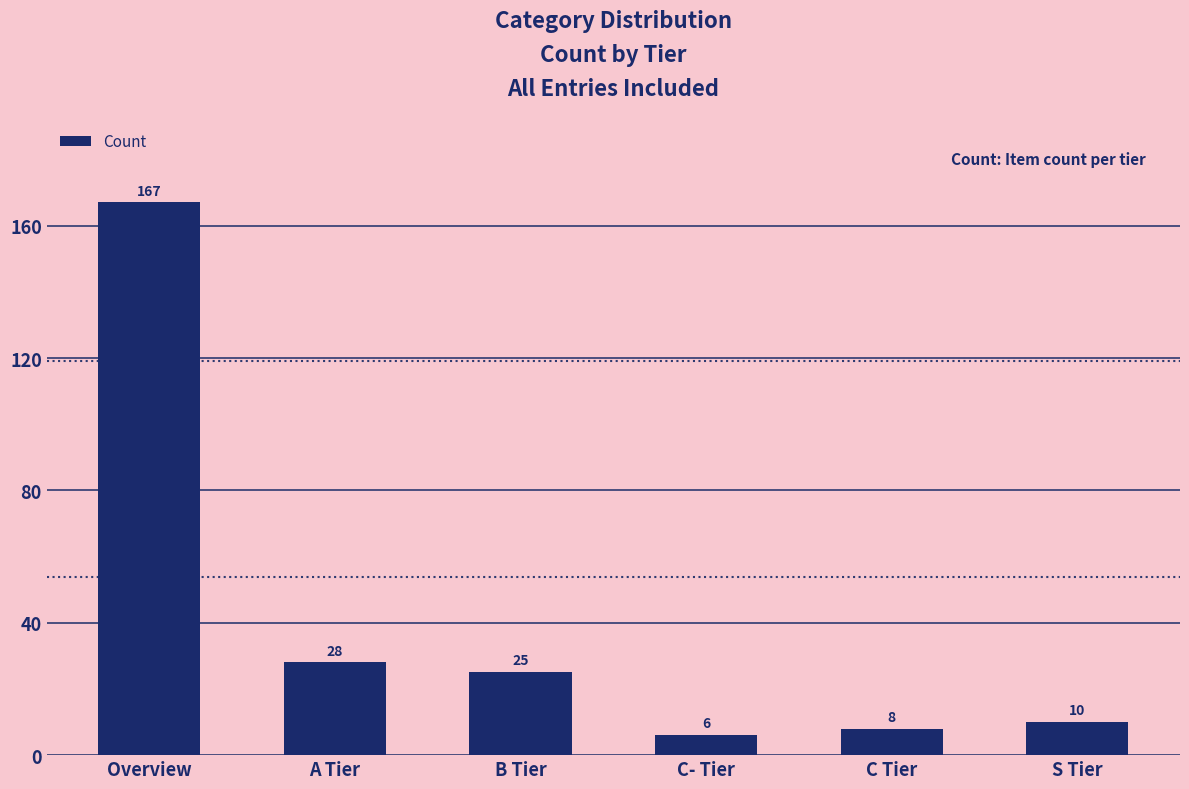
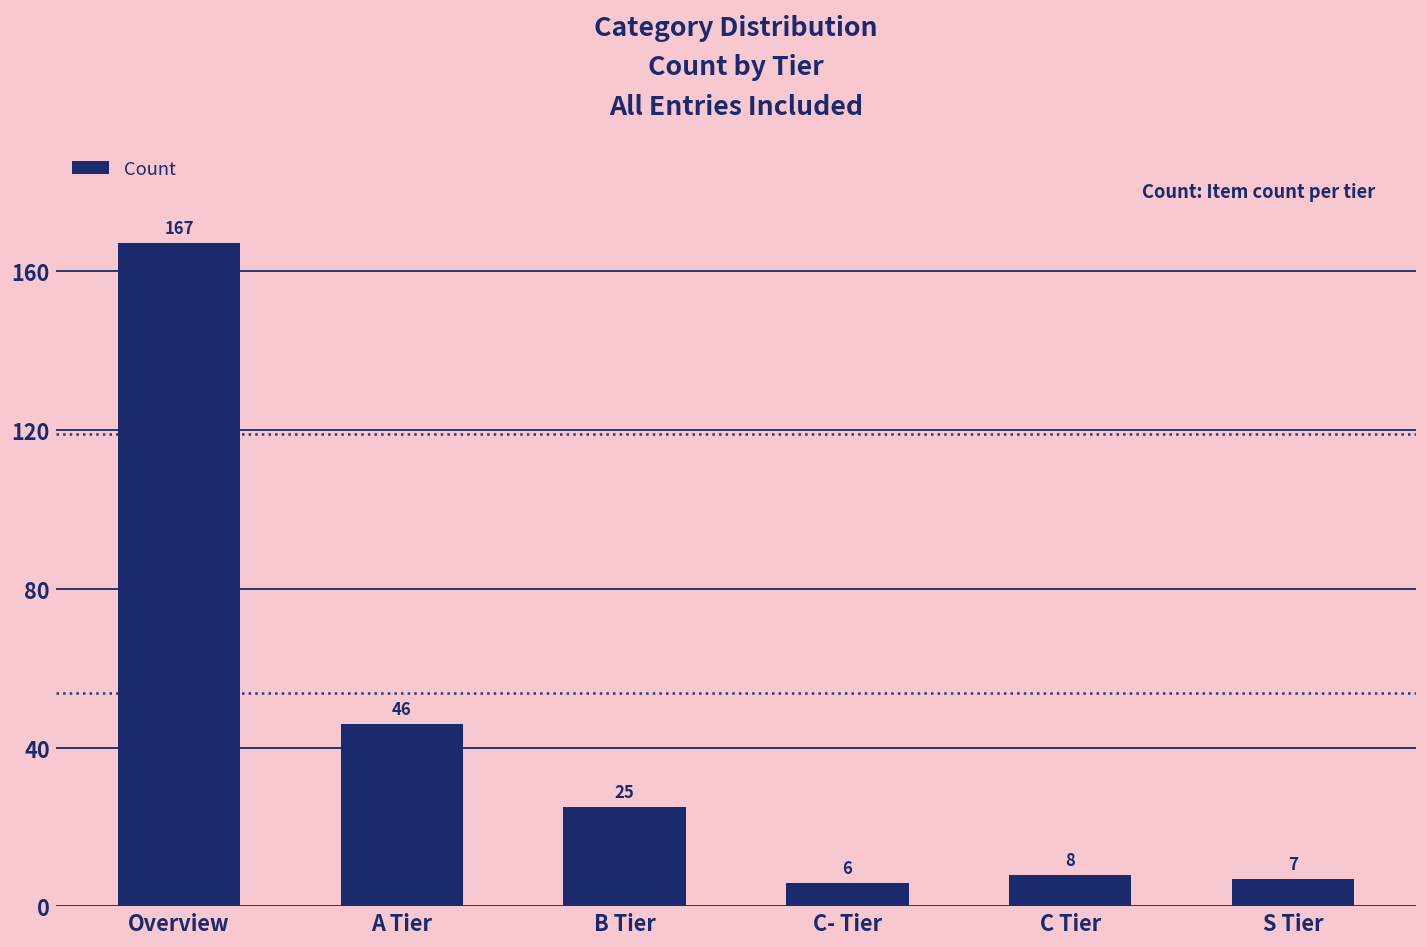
A Tier: 28 -> 46
S Tier: 10 -> 7
